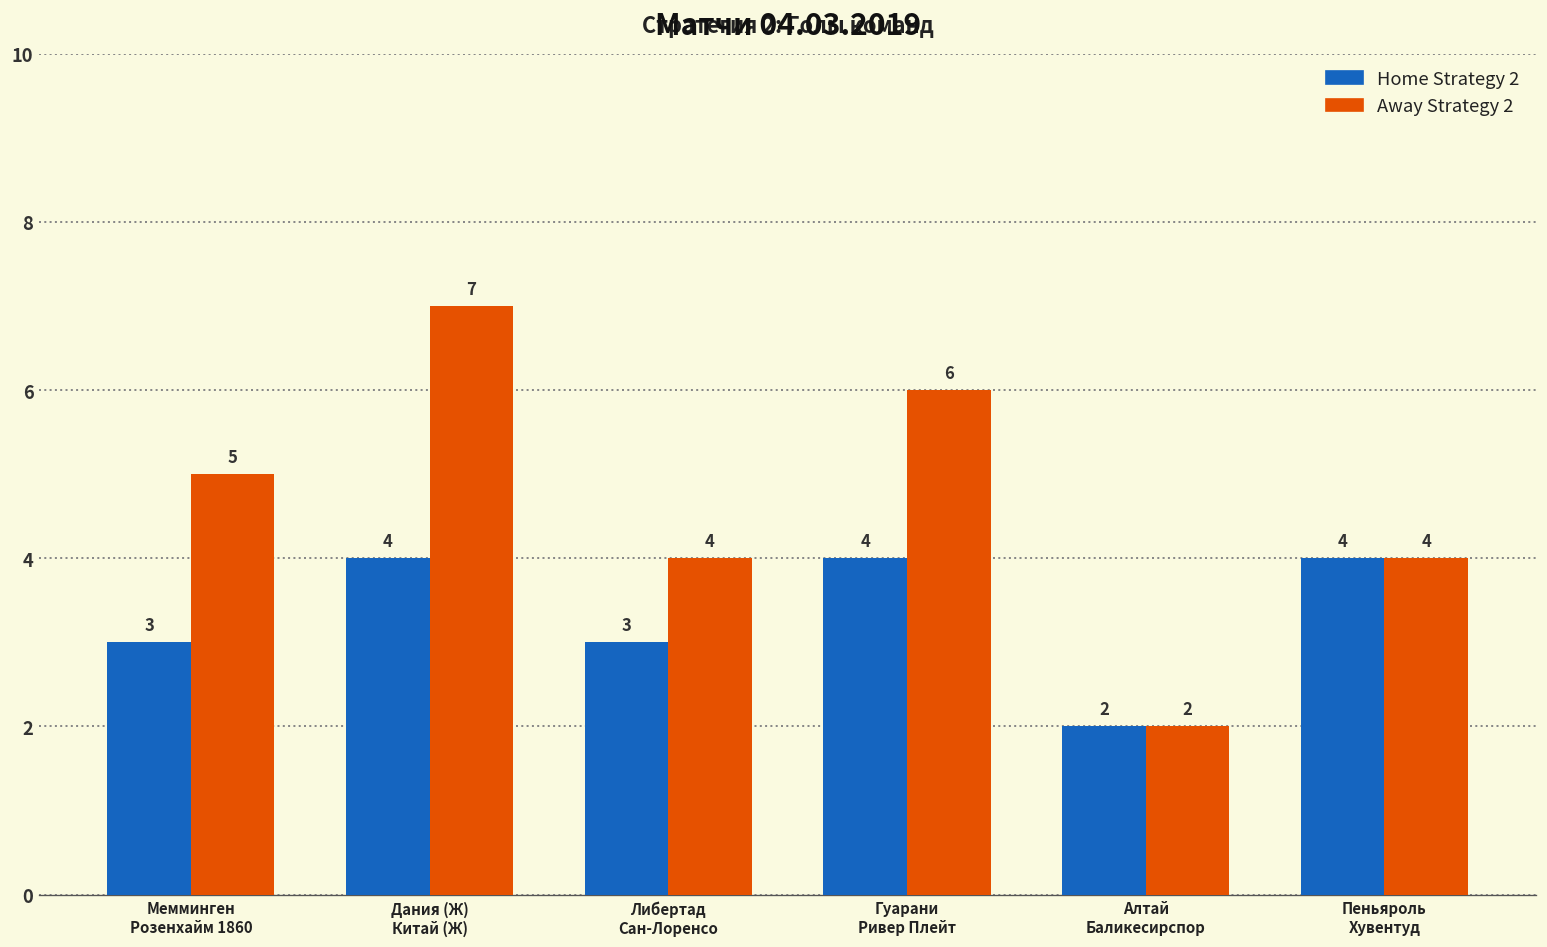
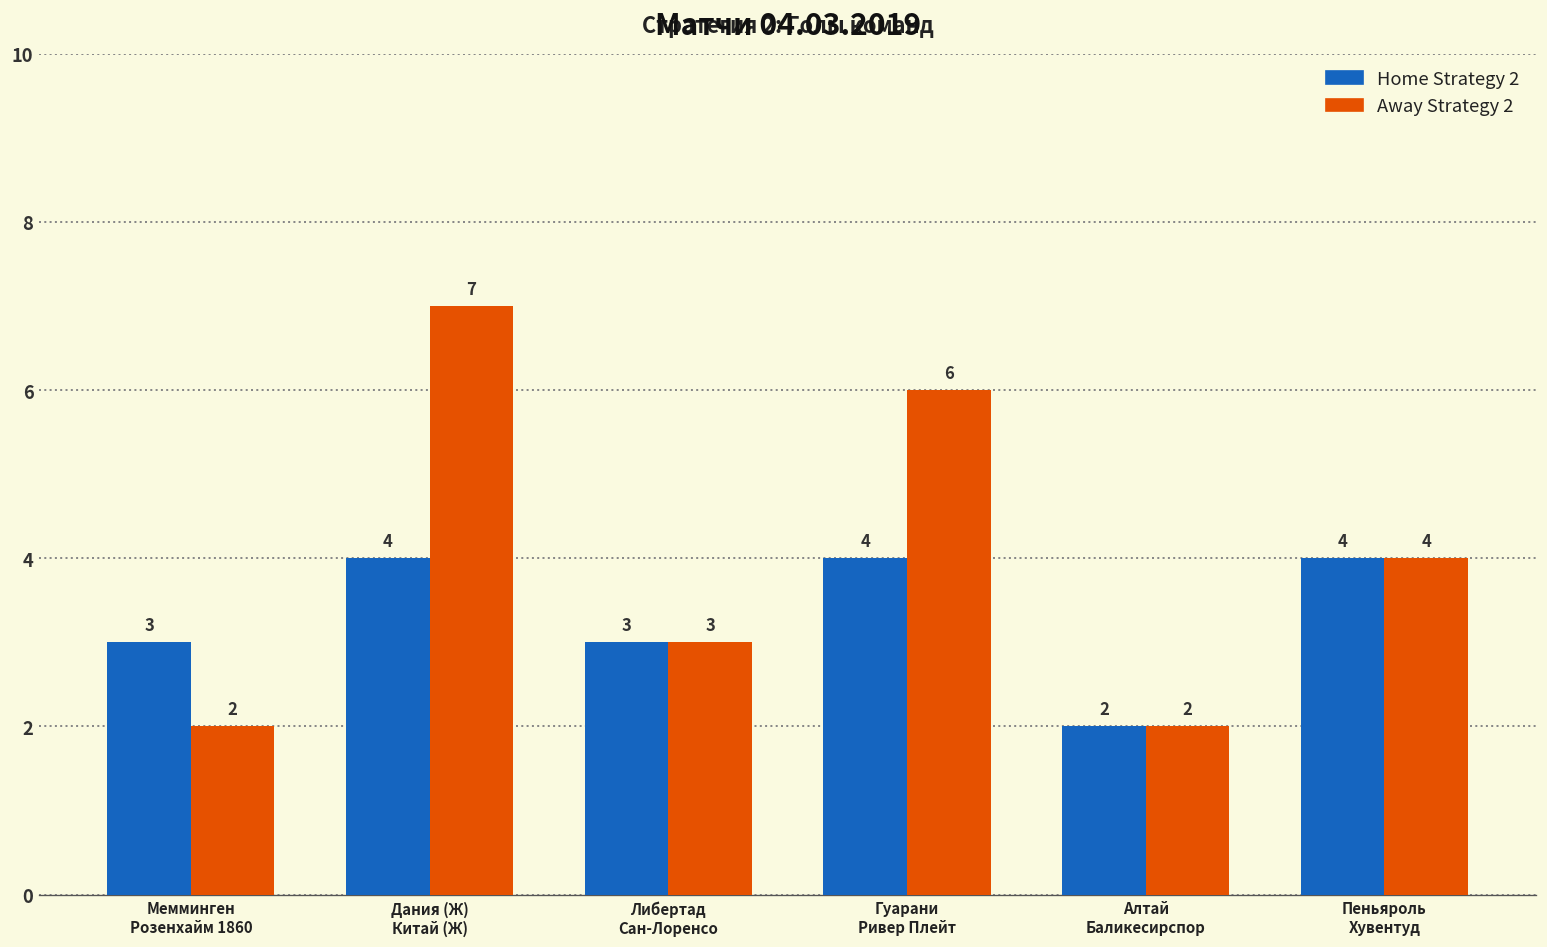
Away Strategy 2, Мемминген Розенхайм 1860: 5 -> 2
Away Strategy 2, Либертад Сан-Лоренсо: 4 -> 3
